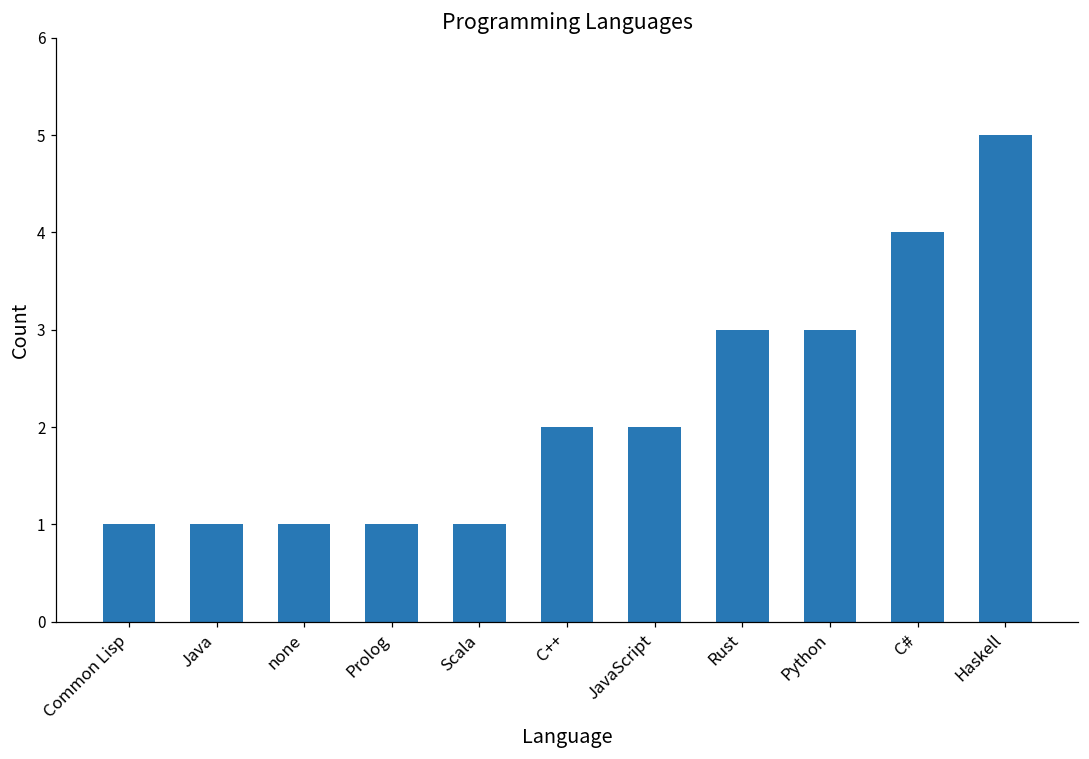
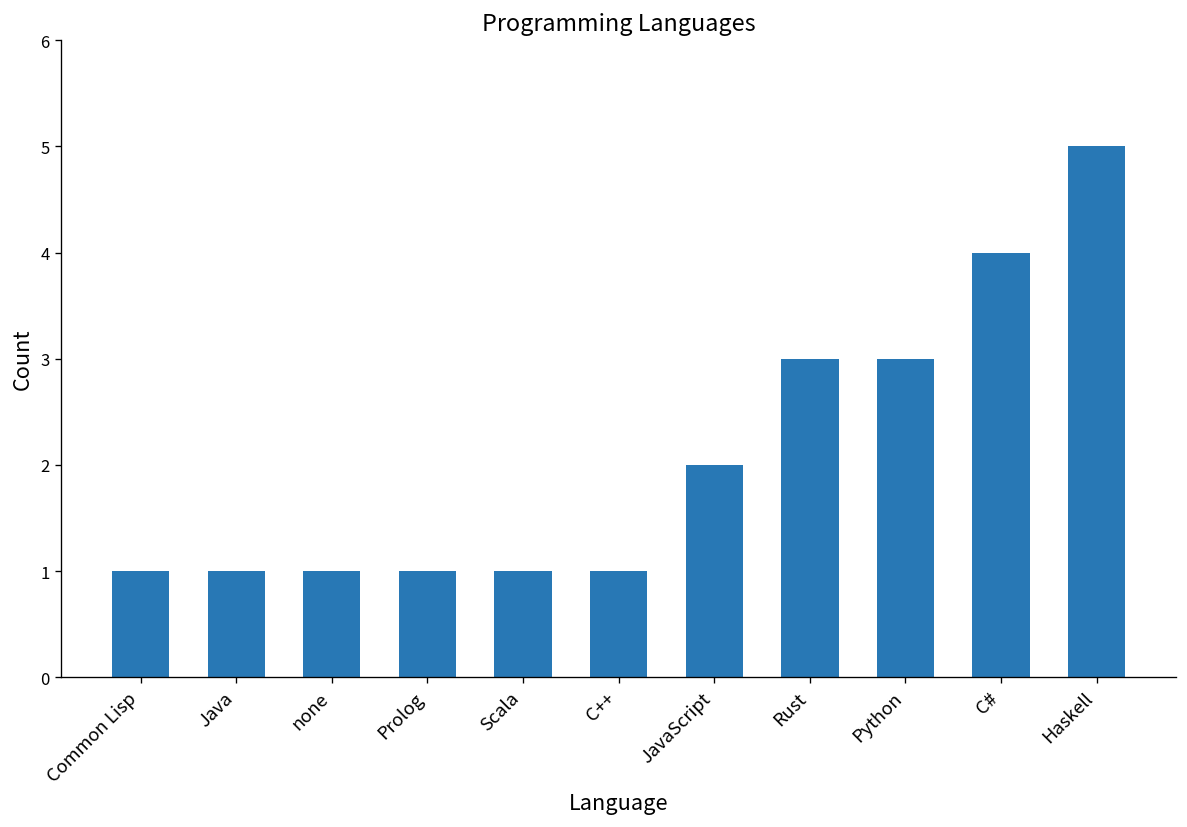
C++: 2 -> 1
